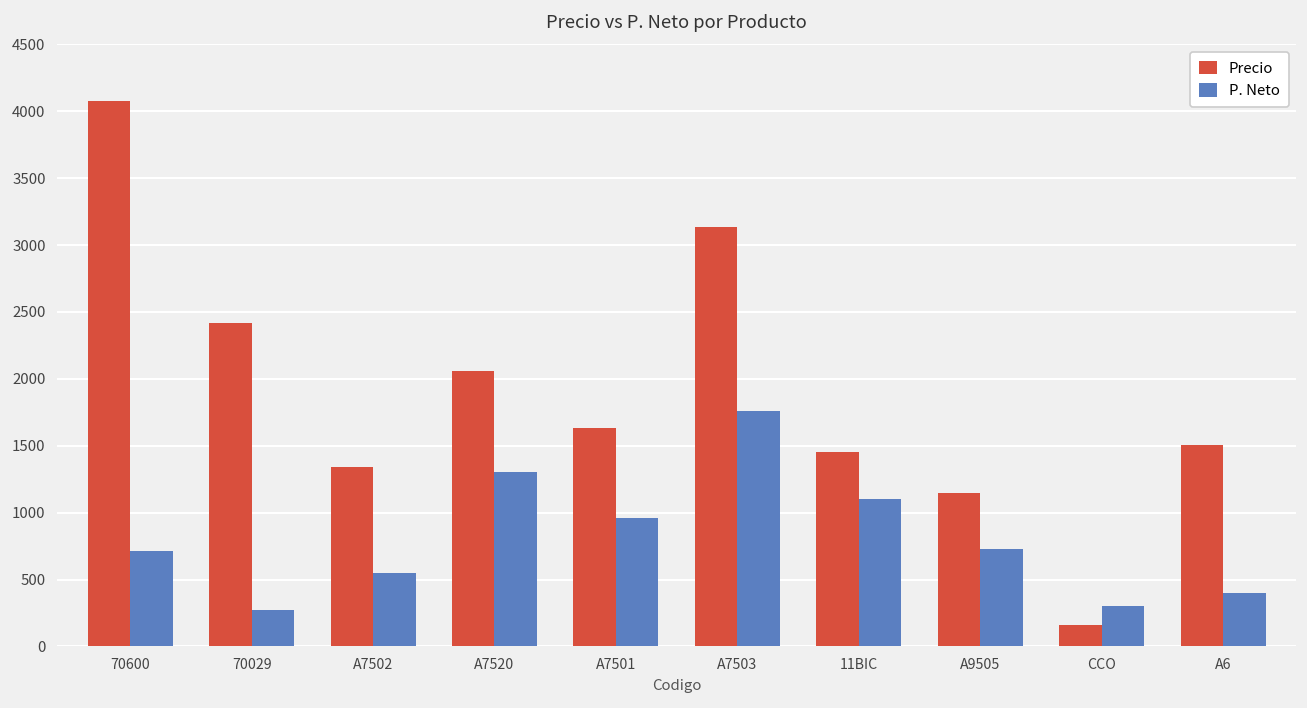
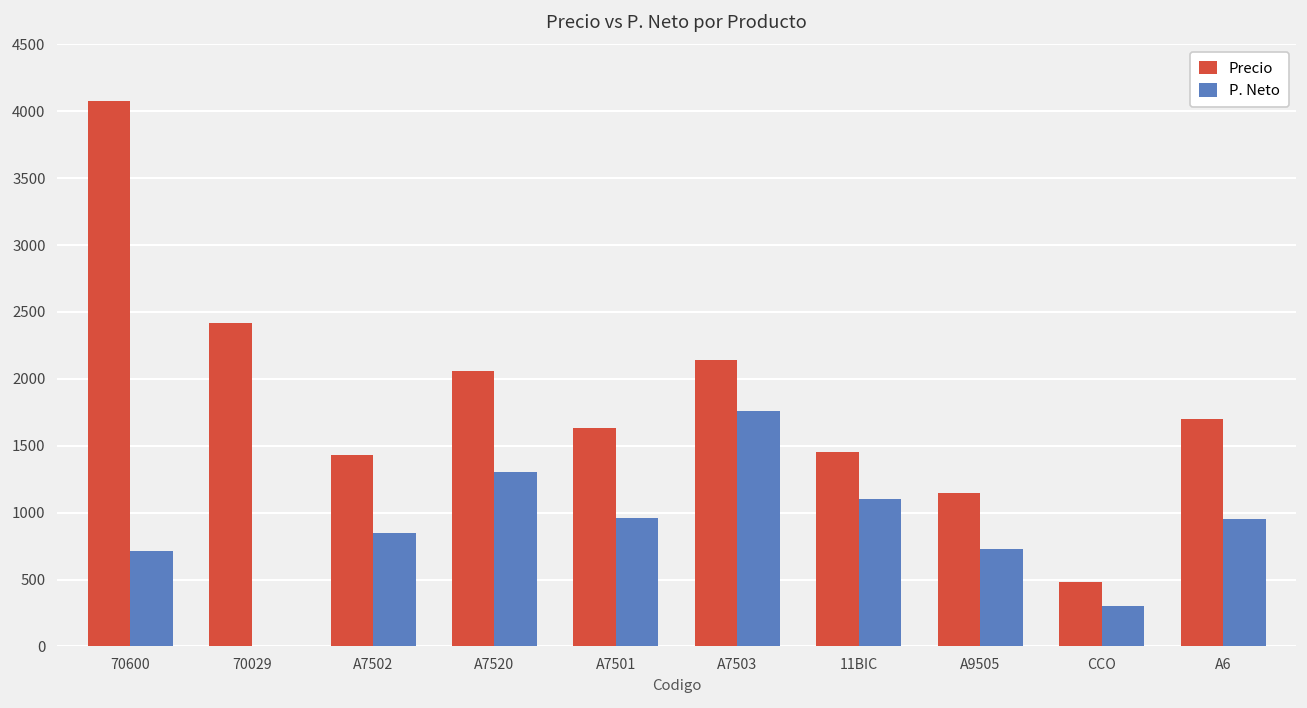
P. Neto, 70029: 270 -> 0
Precio, A7502: 1340 -> 1430
P. Neto, A7502: 550 -> 850
Precio, A7503: 3130 -> 2140
Precio, CCO: 160 -> 480
Precio, A6: 1510 -> 1700
P. Neto, A6: 400 -> 960
